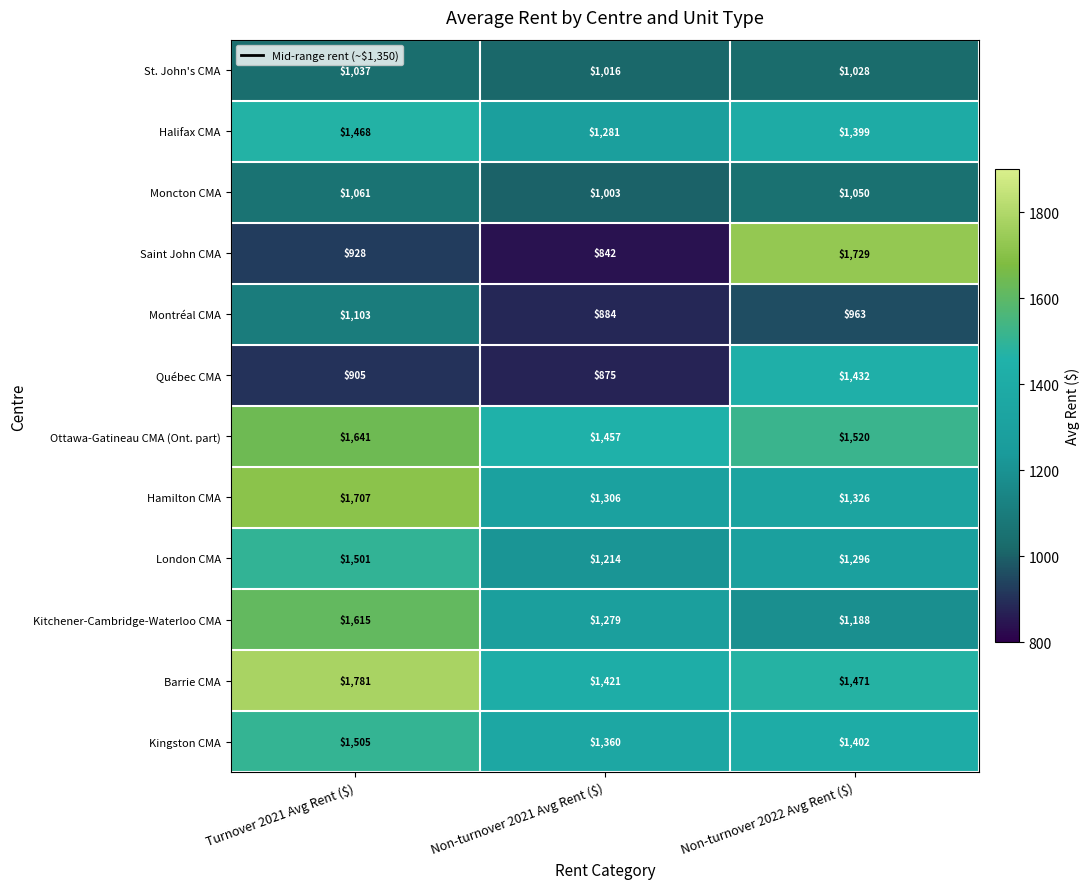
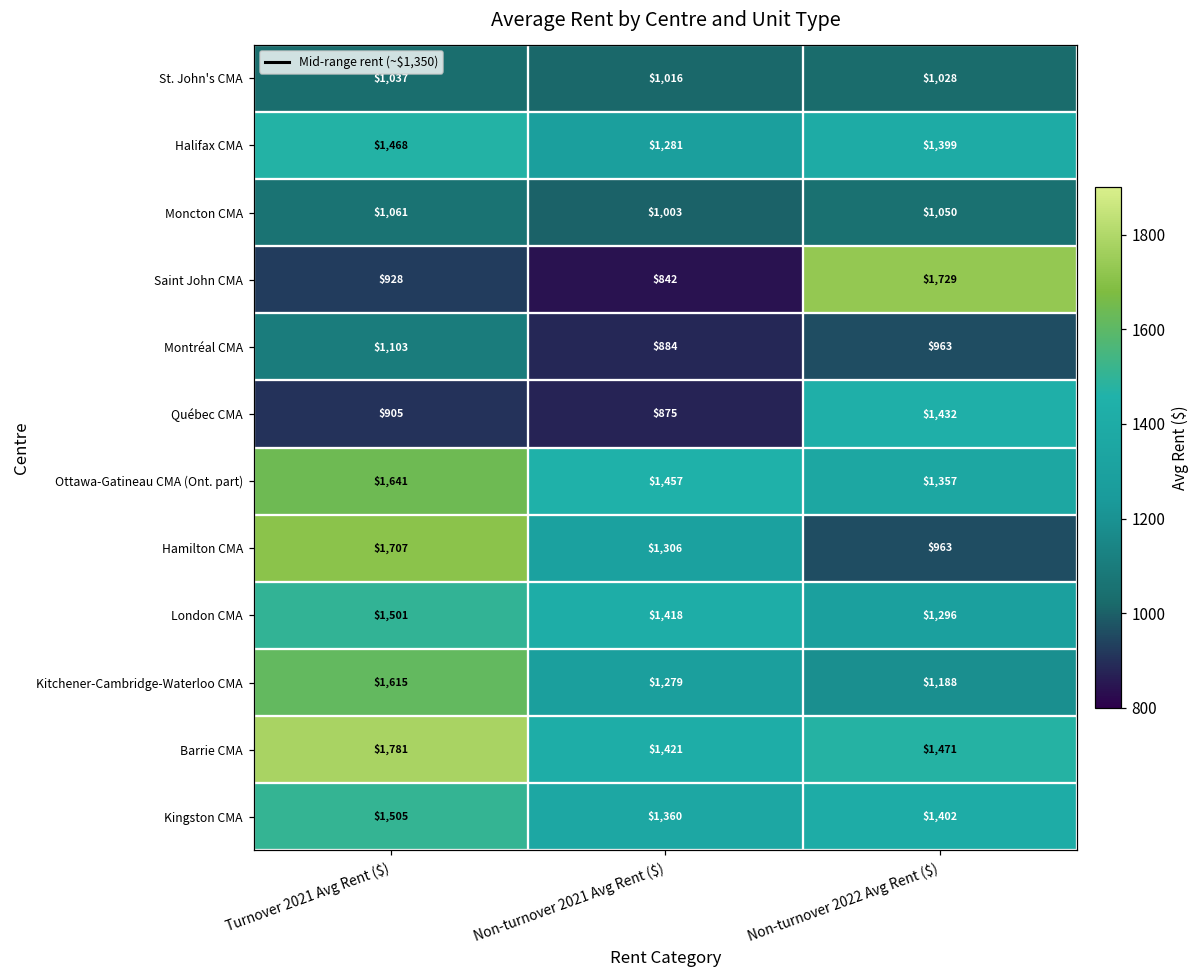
Ottawa-Gatineau CMA (Ont. part), Non-turnover 2022 Avg Rent ($): $1,520 -> $1,357
Hamilton CMA, Non-turnover 2022 Avg Rent ($): $1,326 -> $963
London CMA, Non-turnover 2021 Avg Rent ($): $1,214 -> $1,418
